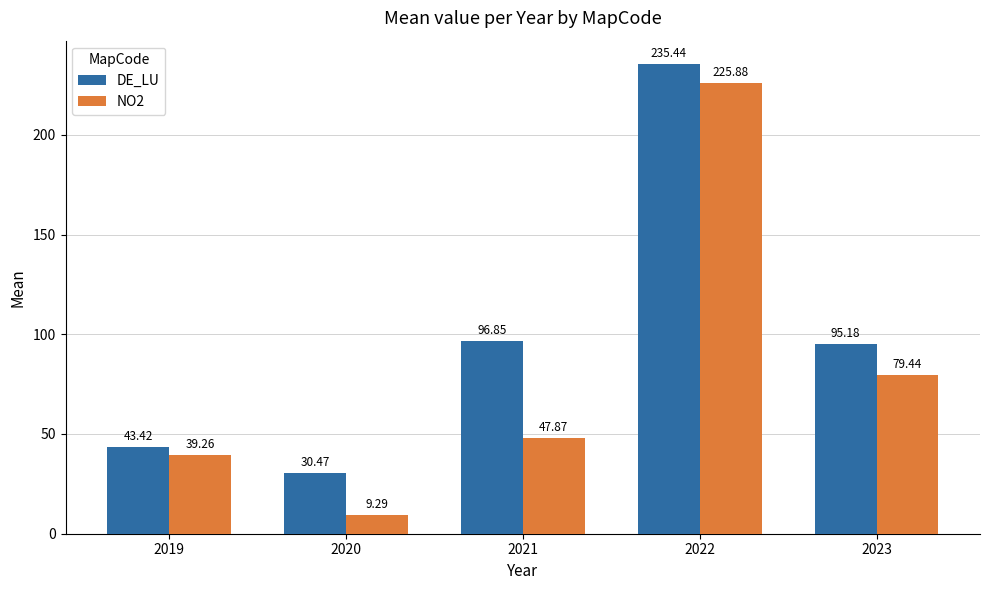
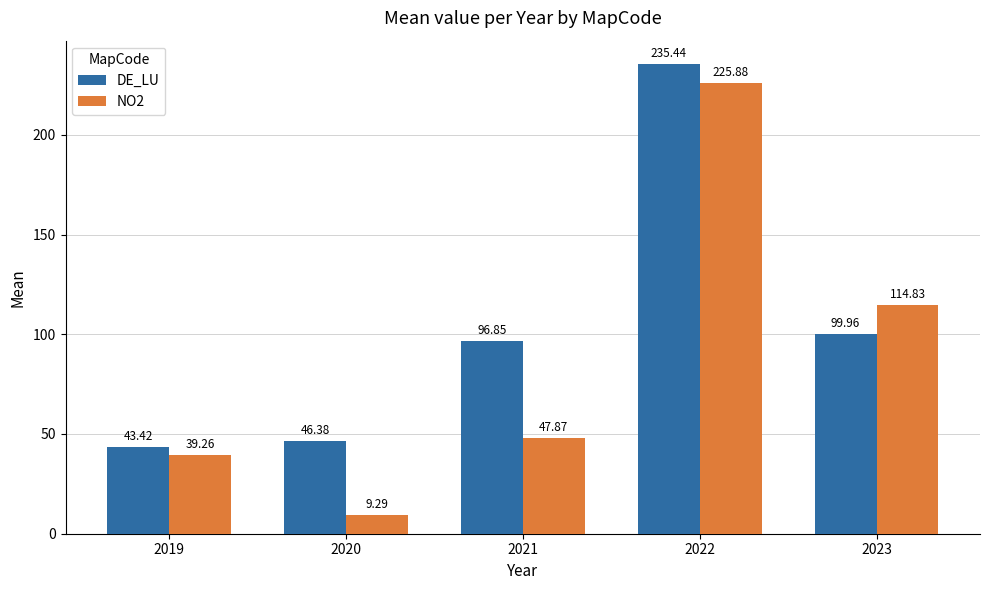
DE_LU, 2020: 30.47 -> 46.38
DE_LU, 2023: 95.18 -> 99.96
NO2, 2023: 79.44 -> 114.83
